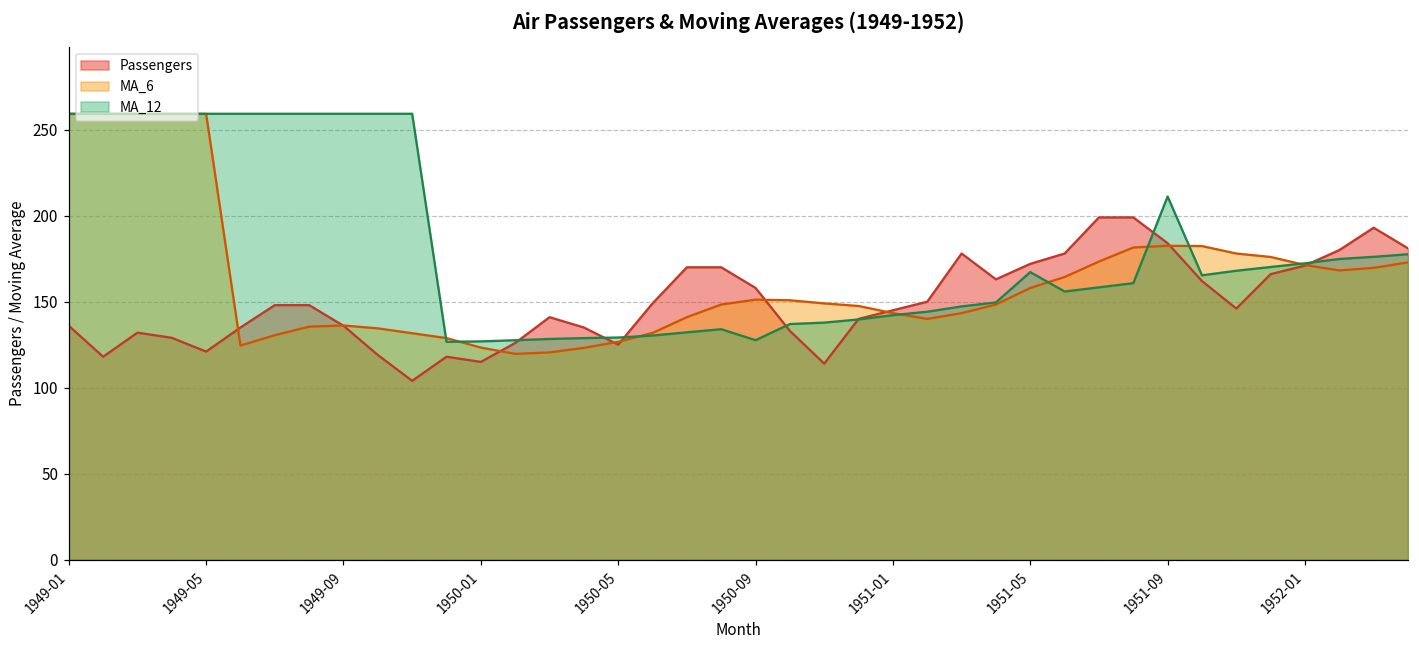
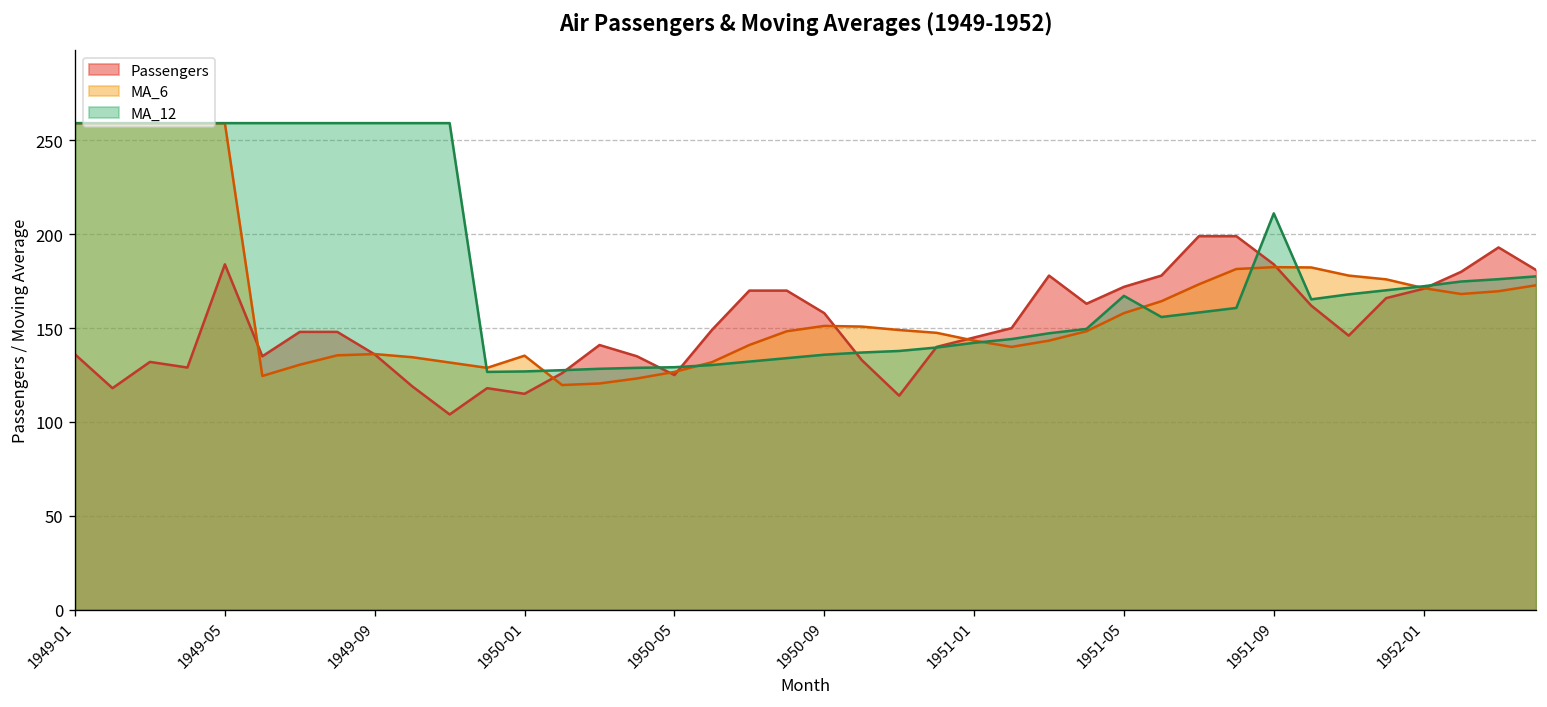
Passengers, 1949-05: 121 -> 184
MA_6, 1950-01: 123 -> 135
MA_12, 1950-09: 128 -> 136
